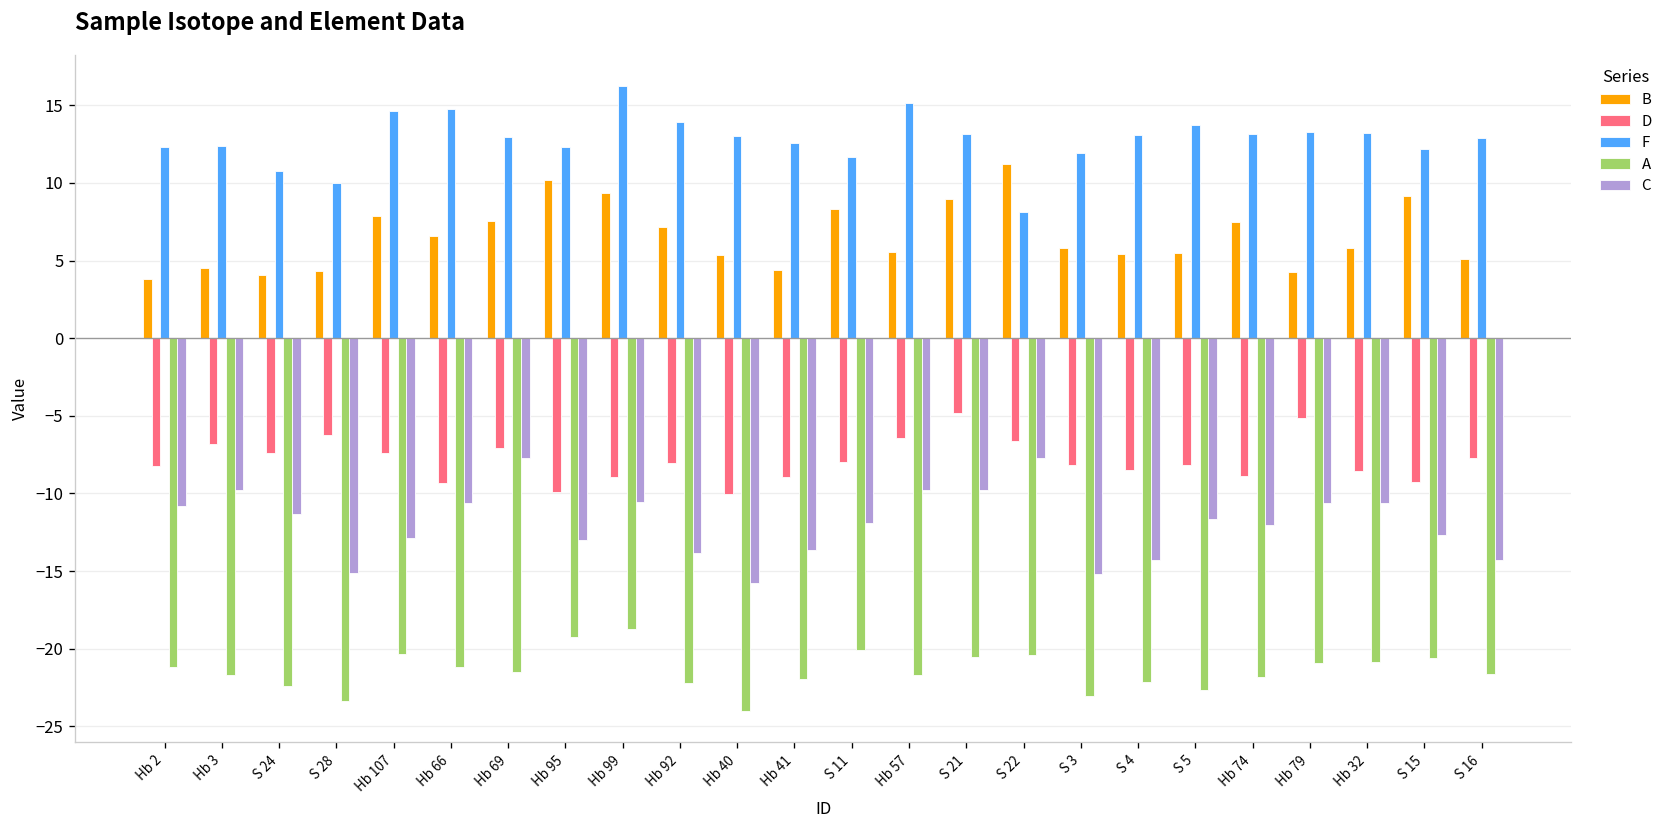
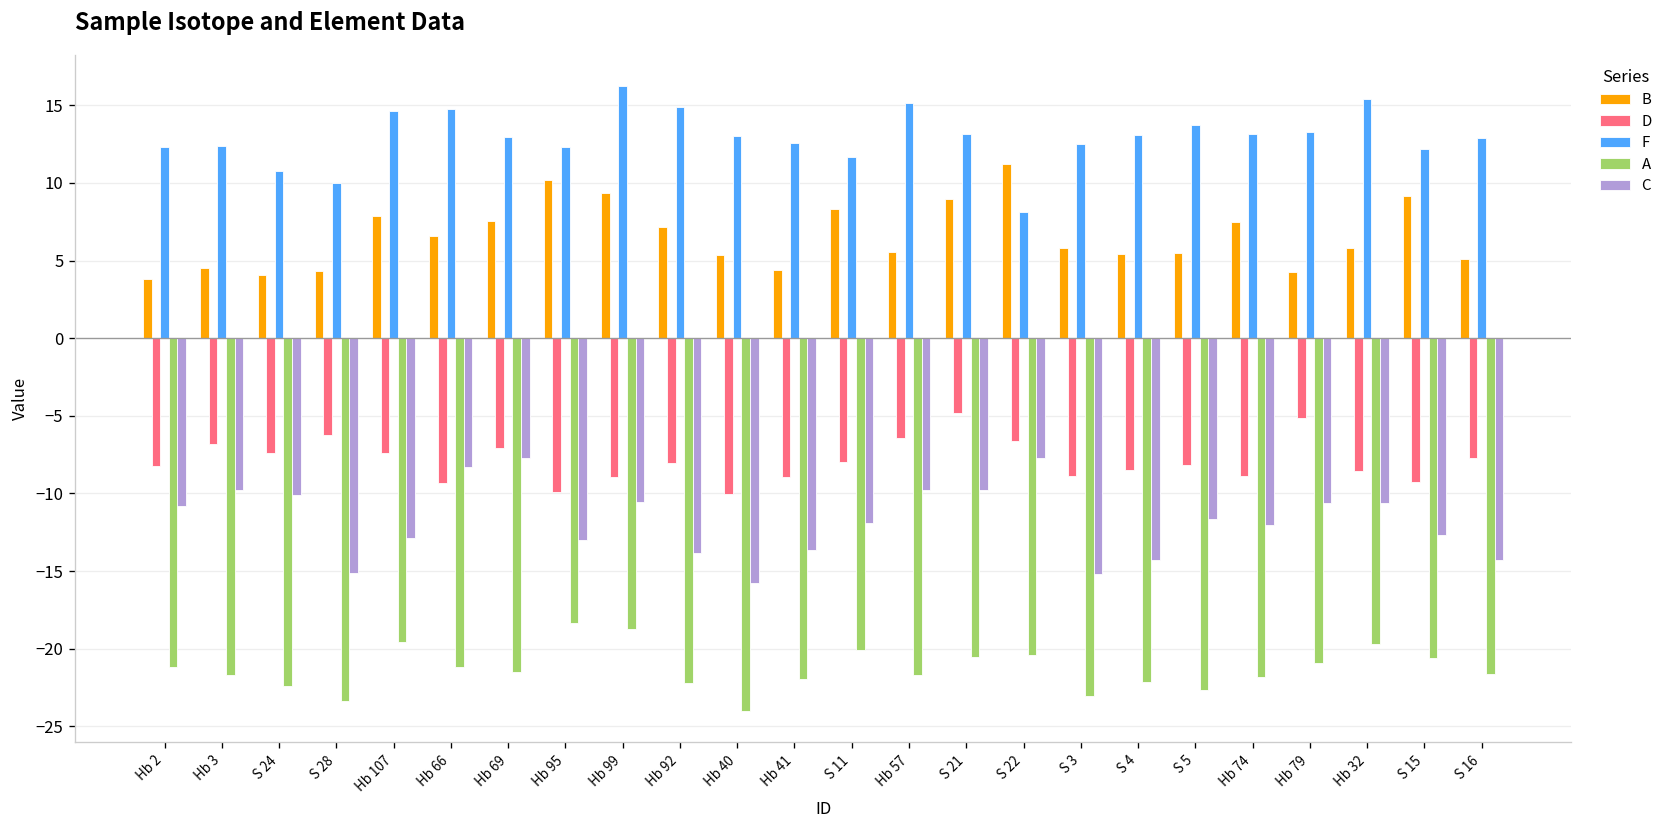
C, S 24: -11.3 -> -10.1
A, Hb 107: -20.4 -> -19.6
C, Hb 66: -10.6 -> -8.3
A, Hb 95: -19.2 -> -18.4
F, Hb 92: 13.9 -> 14.9
D, S 3: -8.2 -> -8.9
F, S 3: 11.9 -> 12.5
F, Hb 32: 13.2 -> 15.4
A, Hb 32: -20.9 -> -19.7
